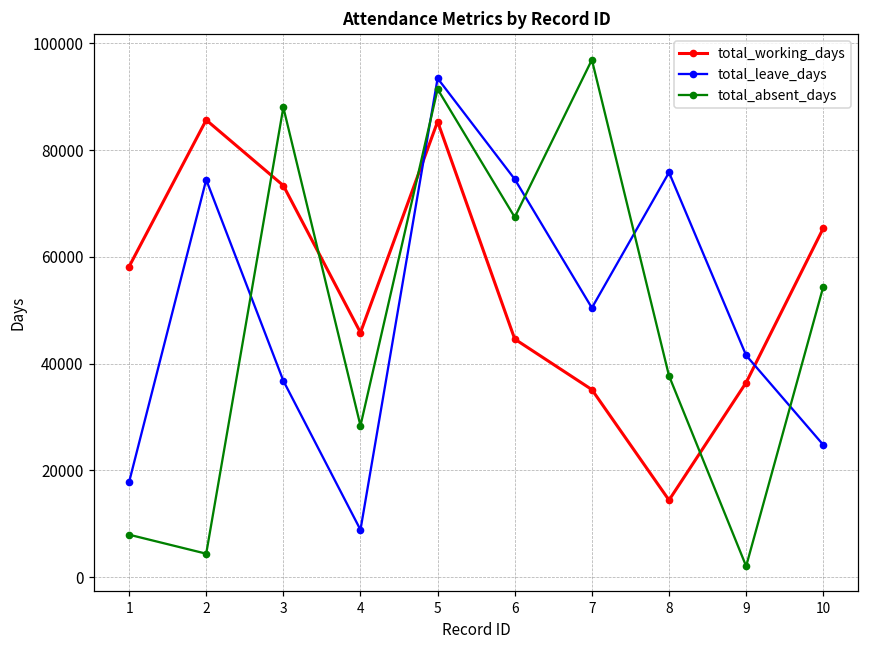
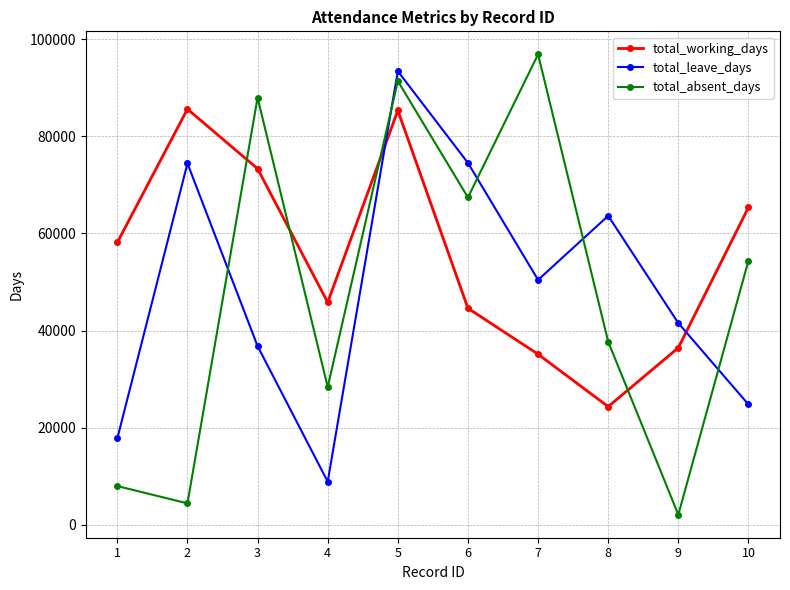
total_working_days, 8: 14000 -> 24000
total_leave_days, 8: 76000 -> 64000
